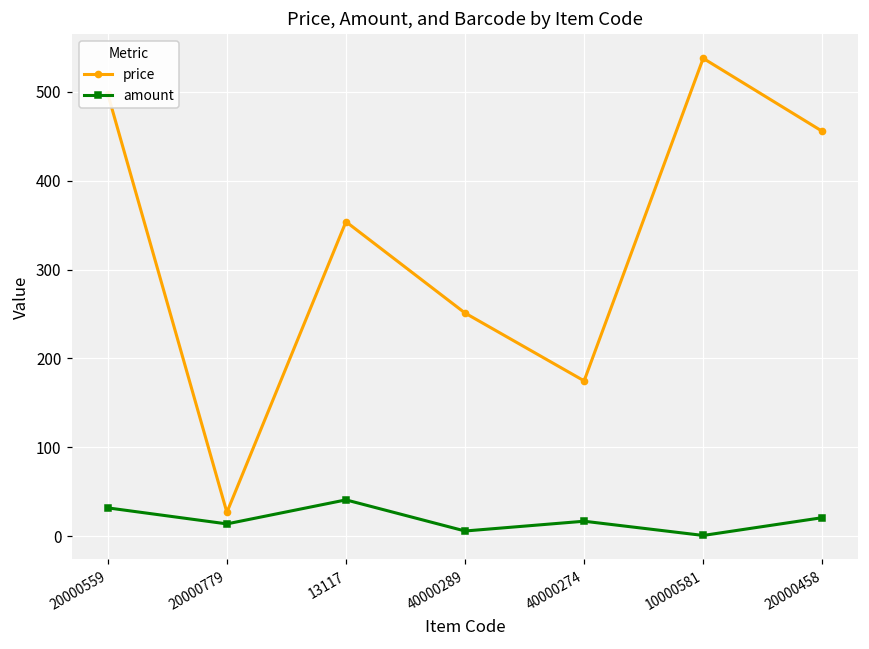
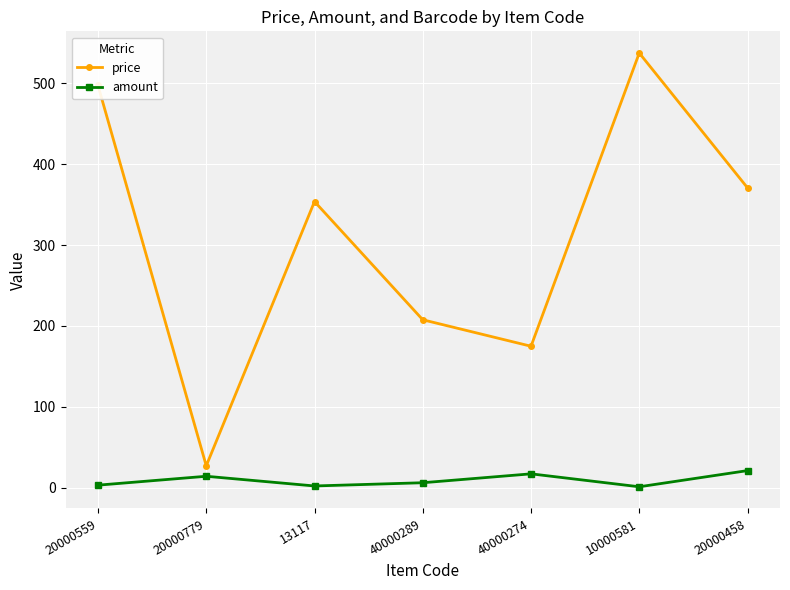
amount, 20000559: 30 -> 0
amount, 13117: 40 -> 0
price, 40000289: 250 -> 210
price, 20000458: 460 -> 370
